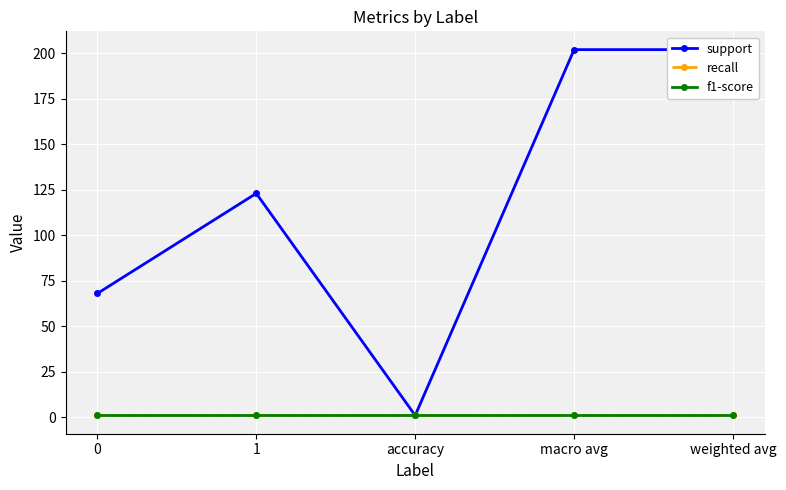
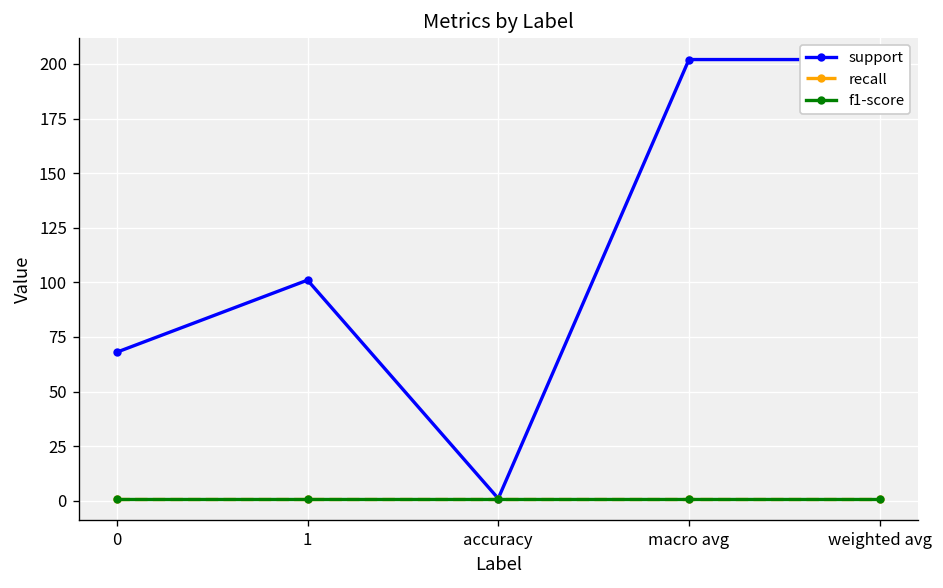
support, 1: 123 -> 101
